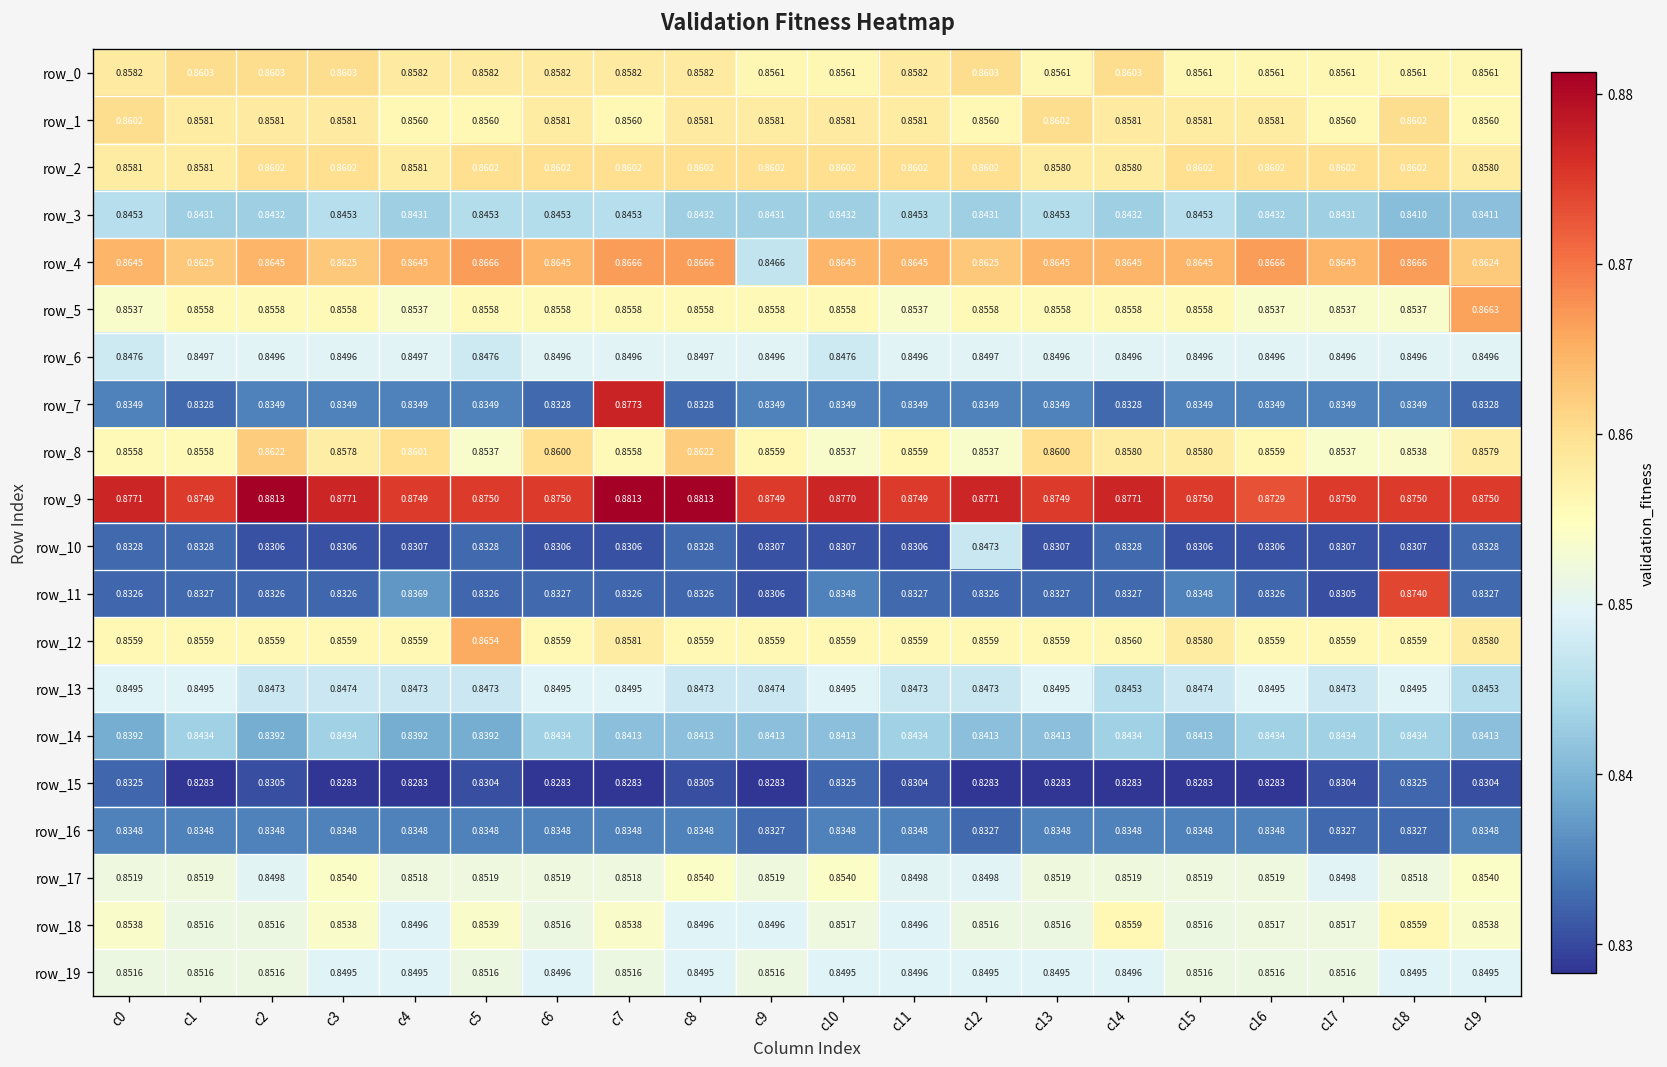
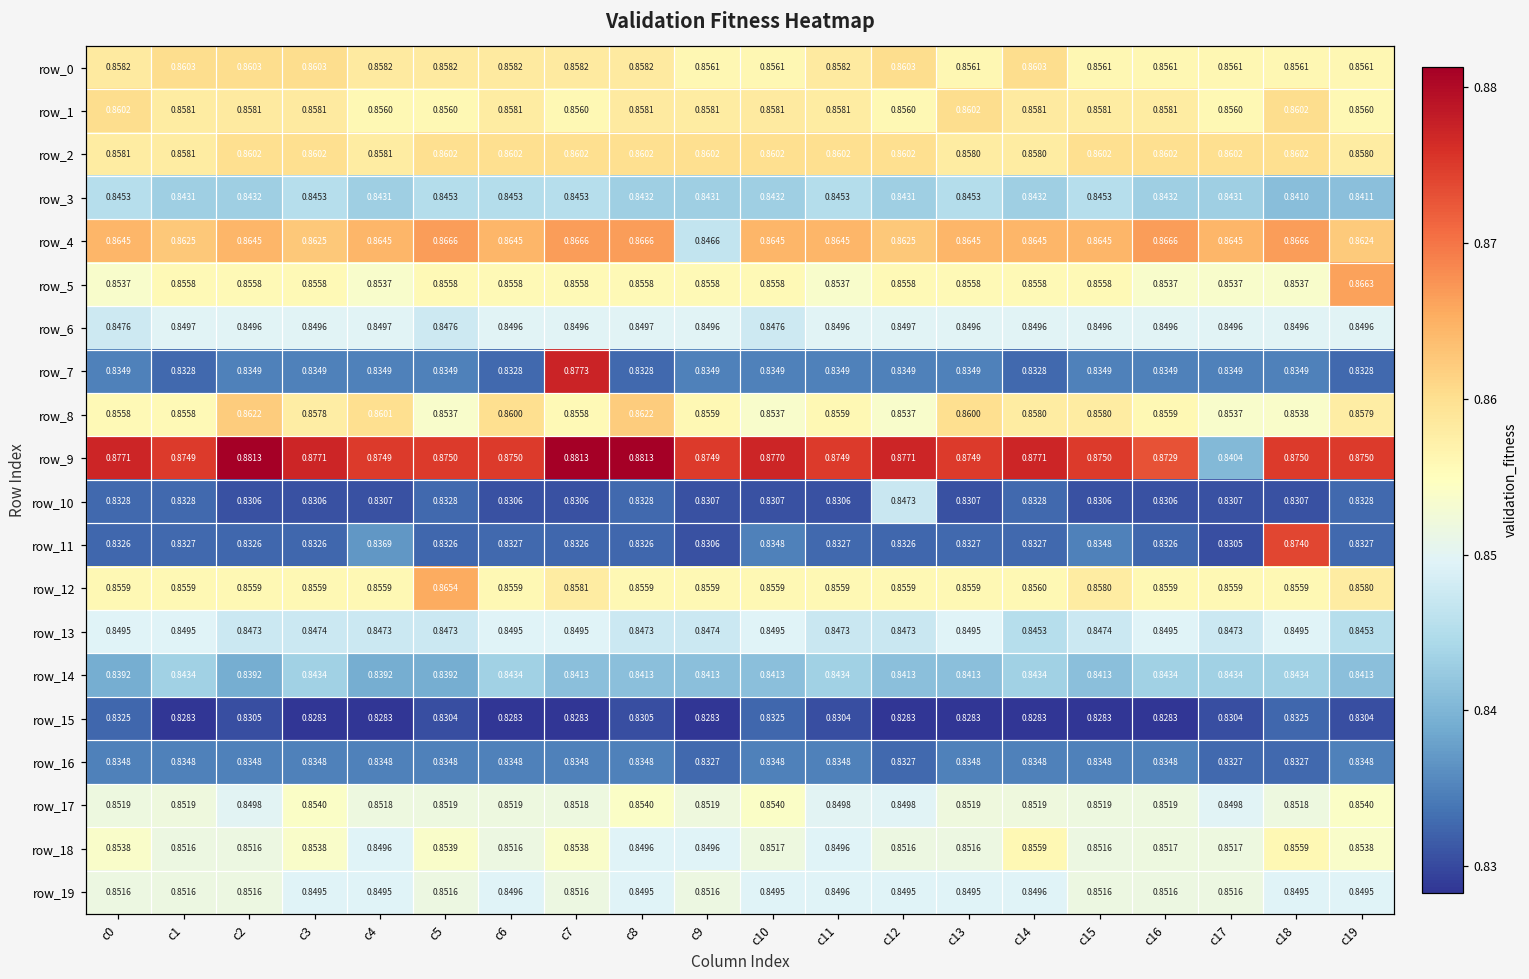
row_9, c17: 0.8750 -> 0.8404
